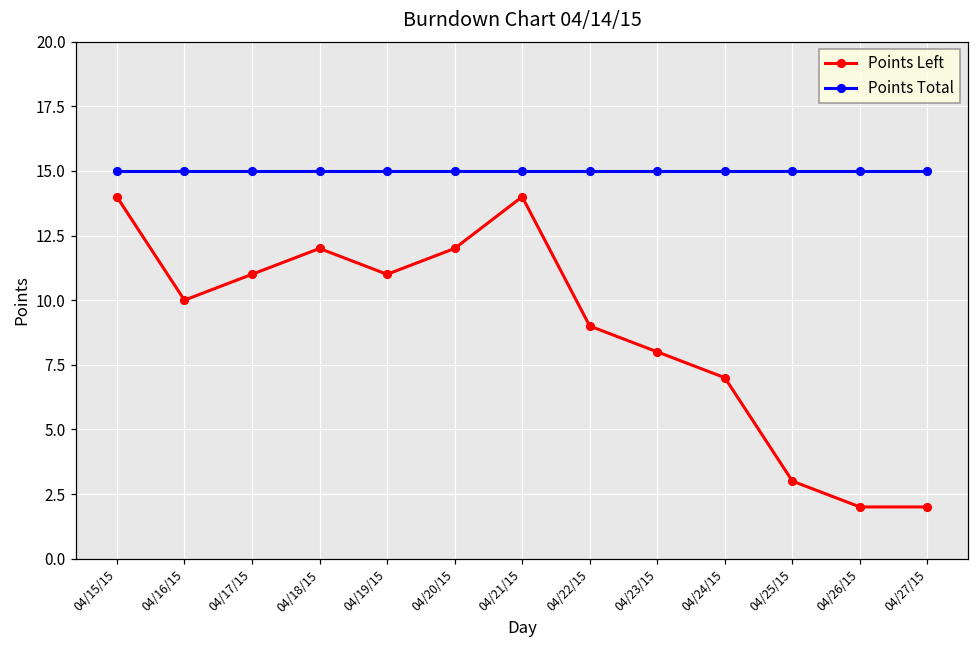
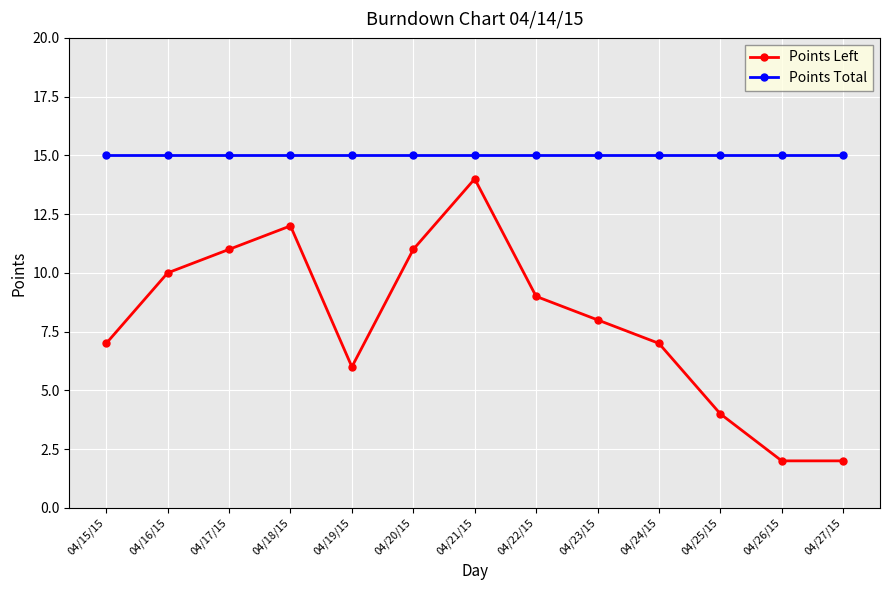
Points Left, 04/15/15: 14 -> 7
Points Left, 04/19/15: 11 -> 6
Points Left, 04/20/15: 12 -> 11
Points Left, 04/25/15: 3 -> 4
